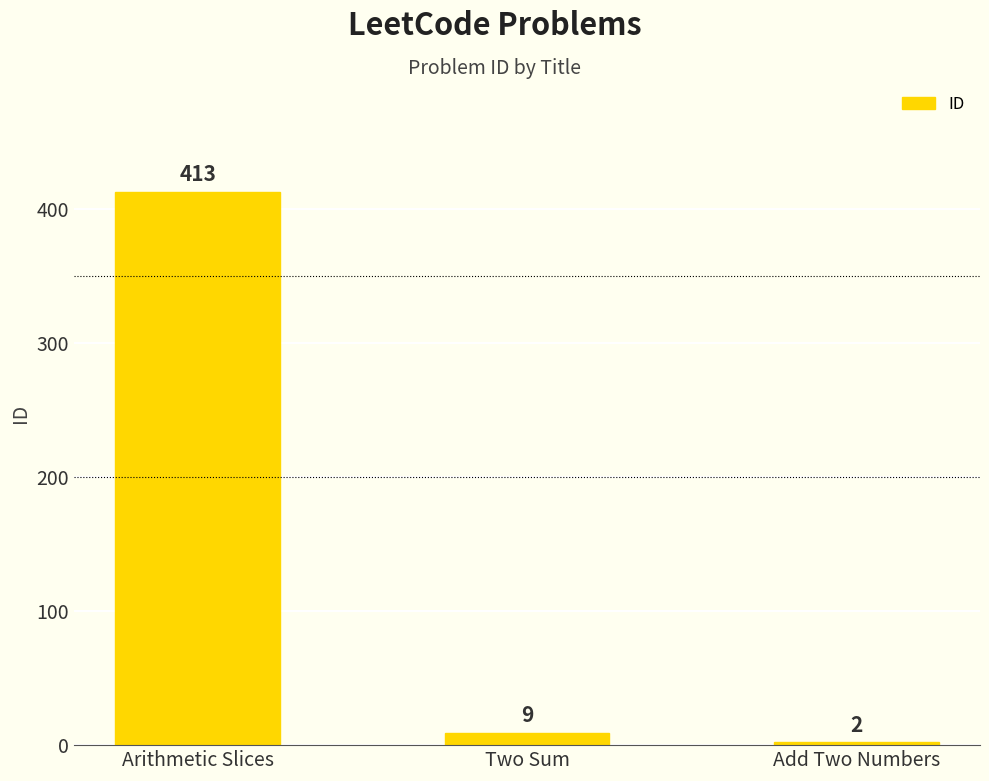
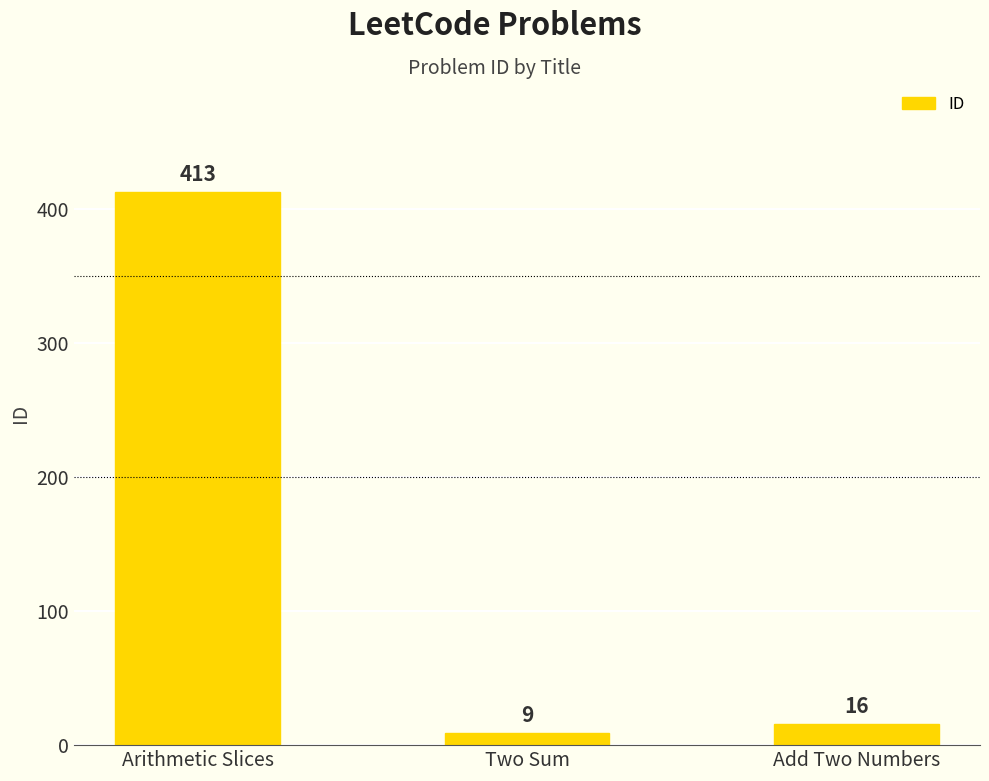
Add Two Numbers: 2 -> 16
